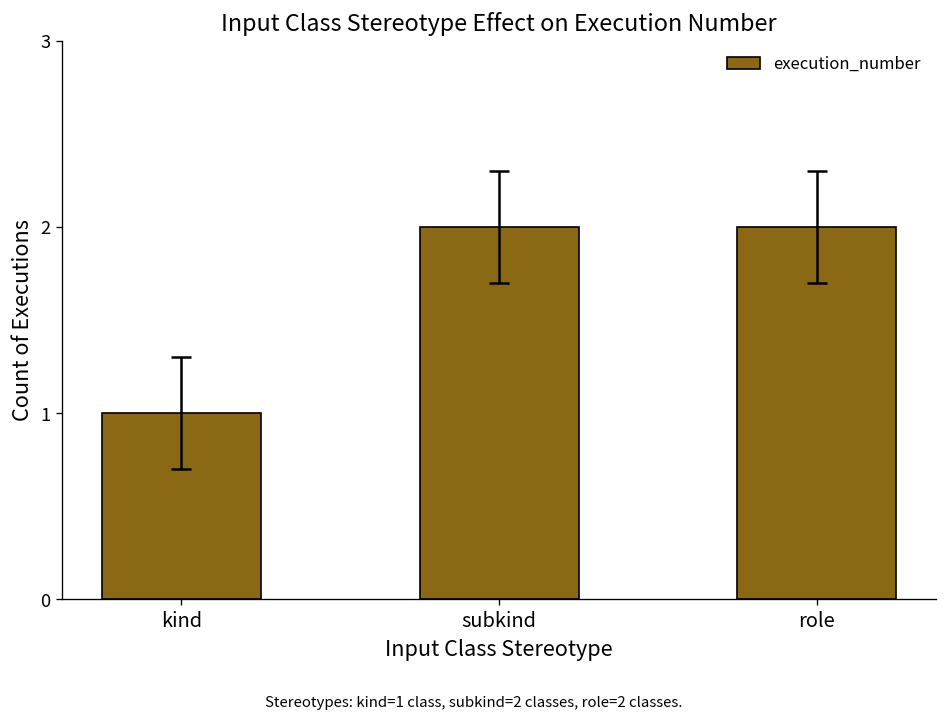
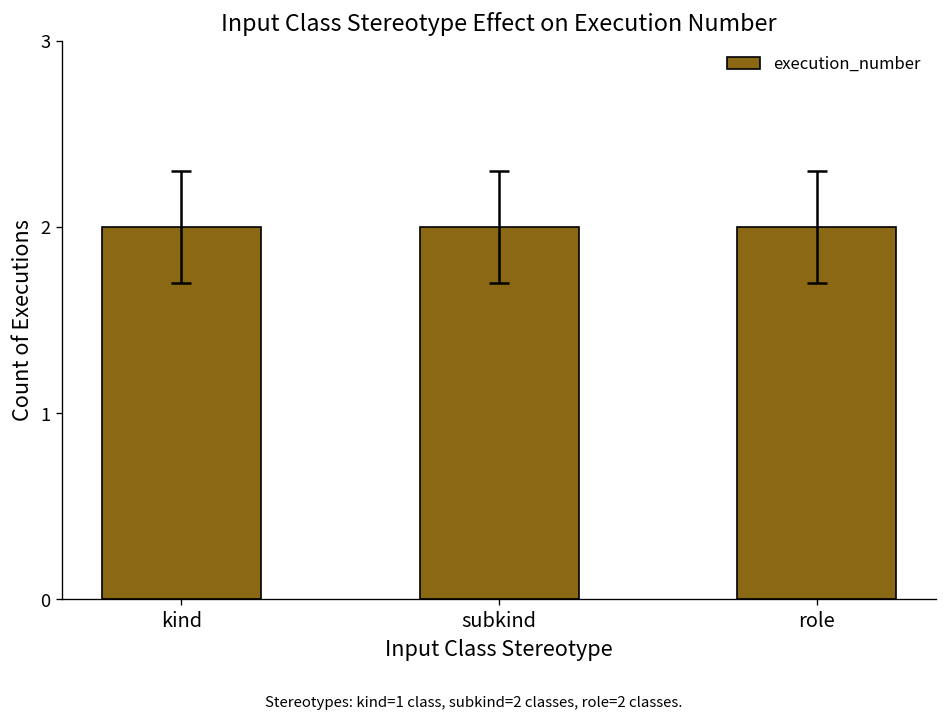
execution_number, kind: 1 -> 2
